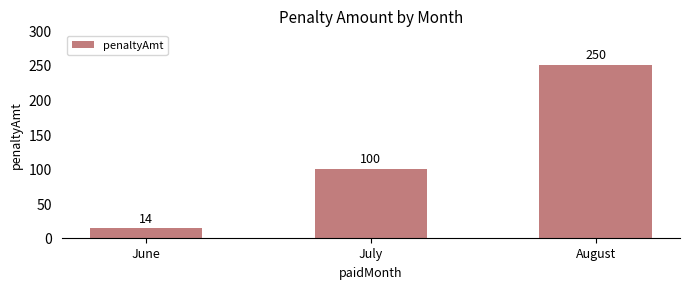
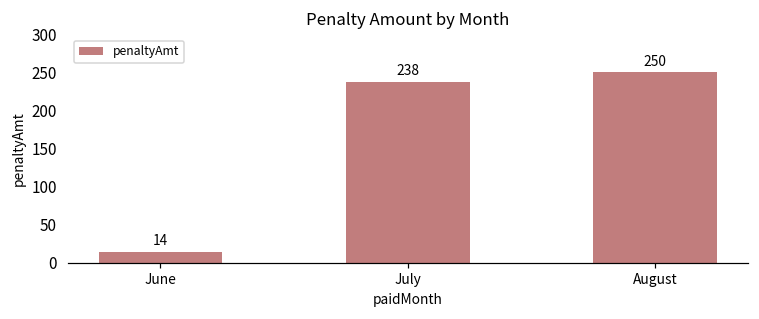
July: 100 -> 238
